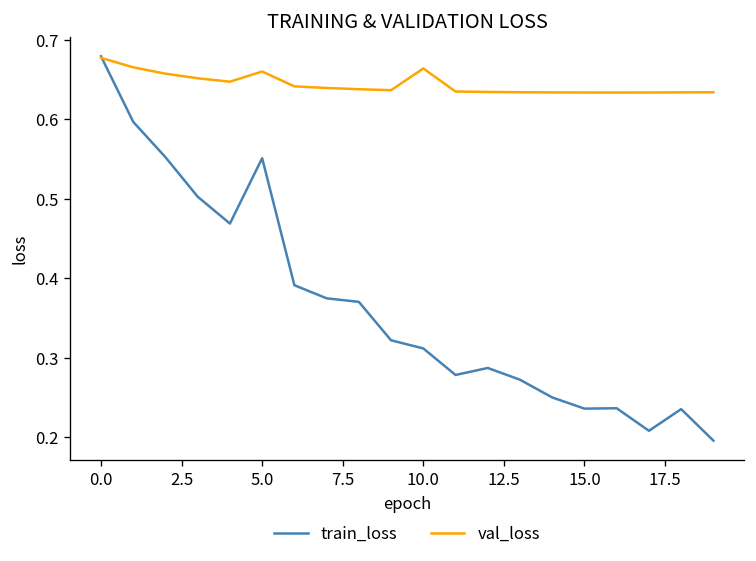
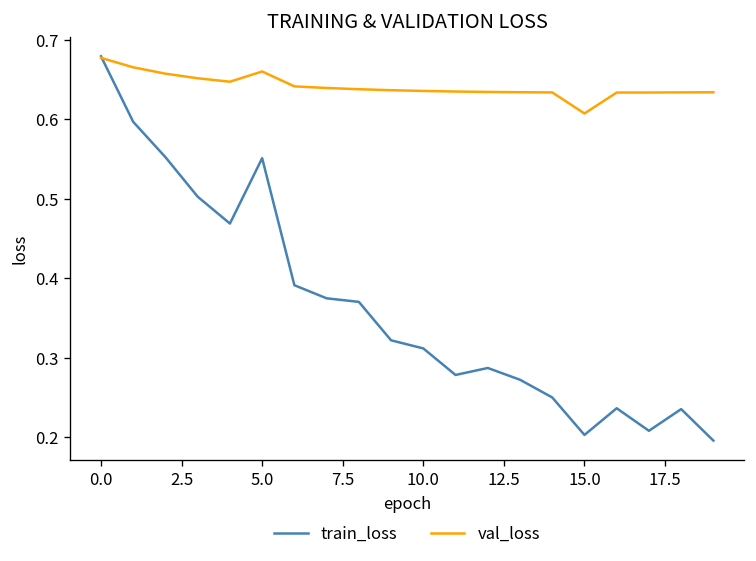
val_loss, 10.0: 0.66 -> 0.64
train_loss, 15.0: 0.24 -> 0.20
val_loss, 15.0: 0.63 -> 0.61
